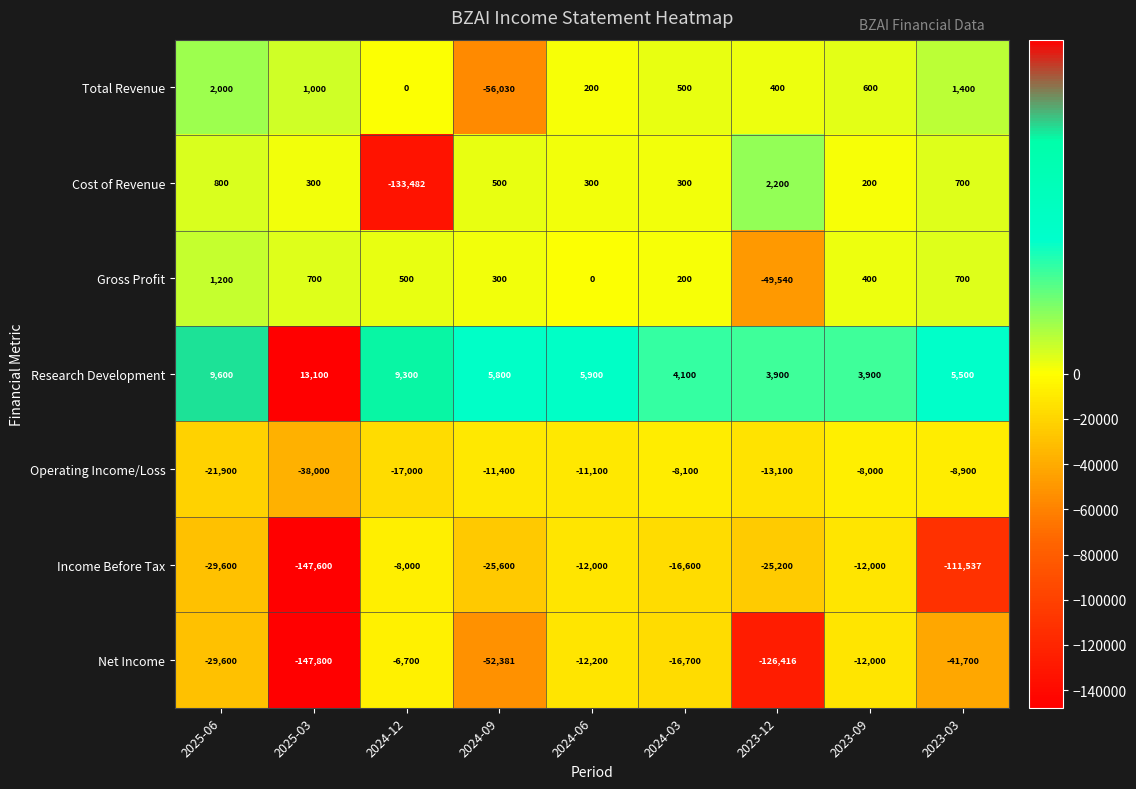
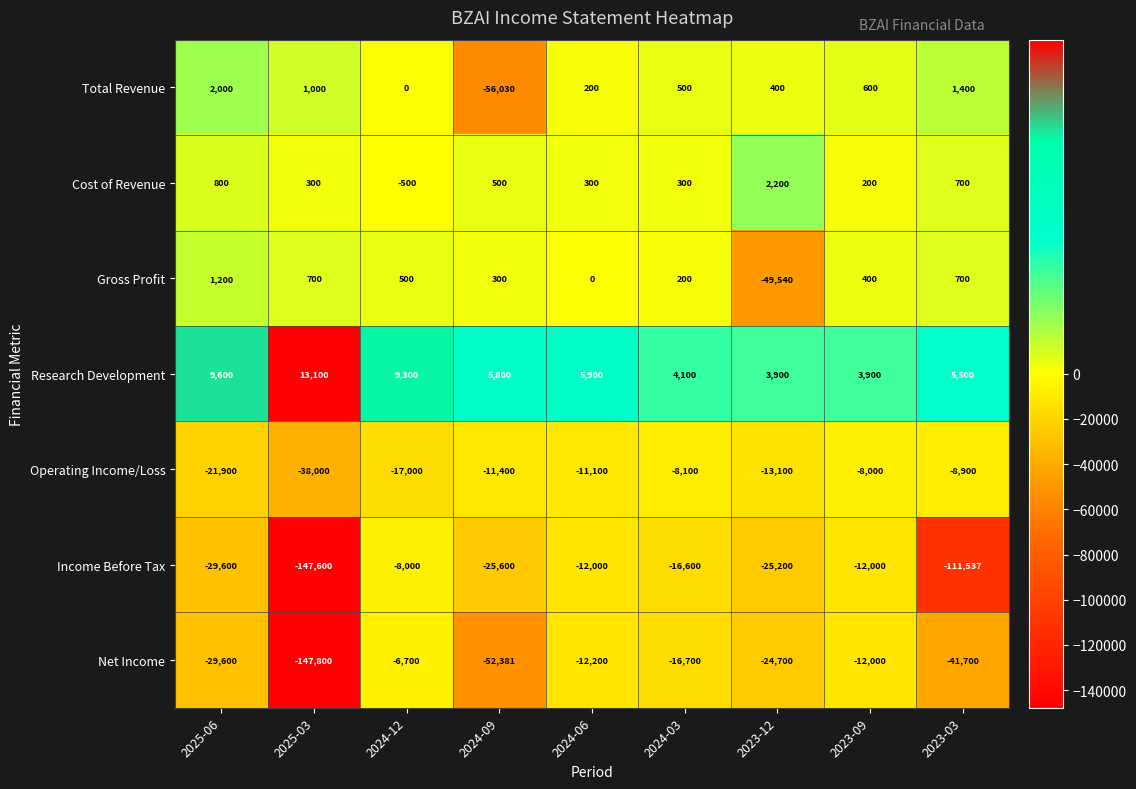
Cost of Revenue, 2024-12: -133,482 -> -500
Net Income, 2023-12: -126,416 -> -24,700
